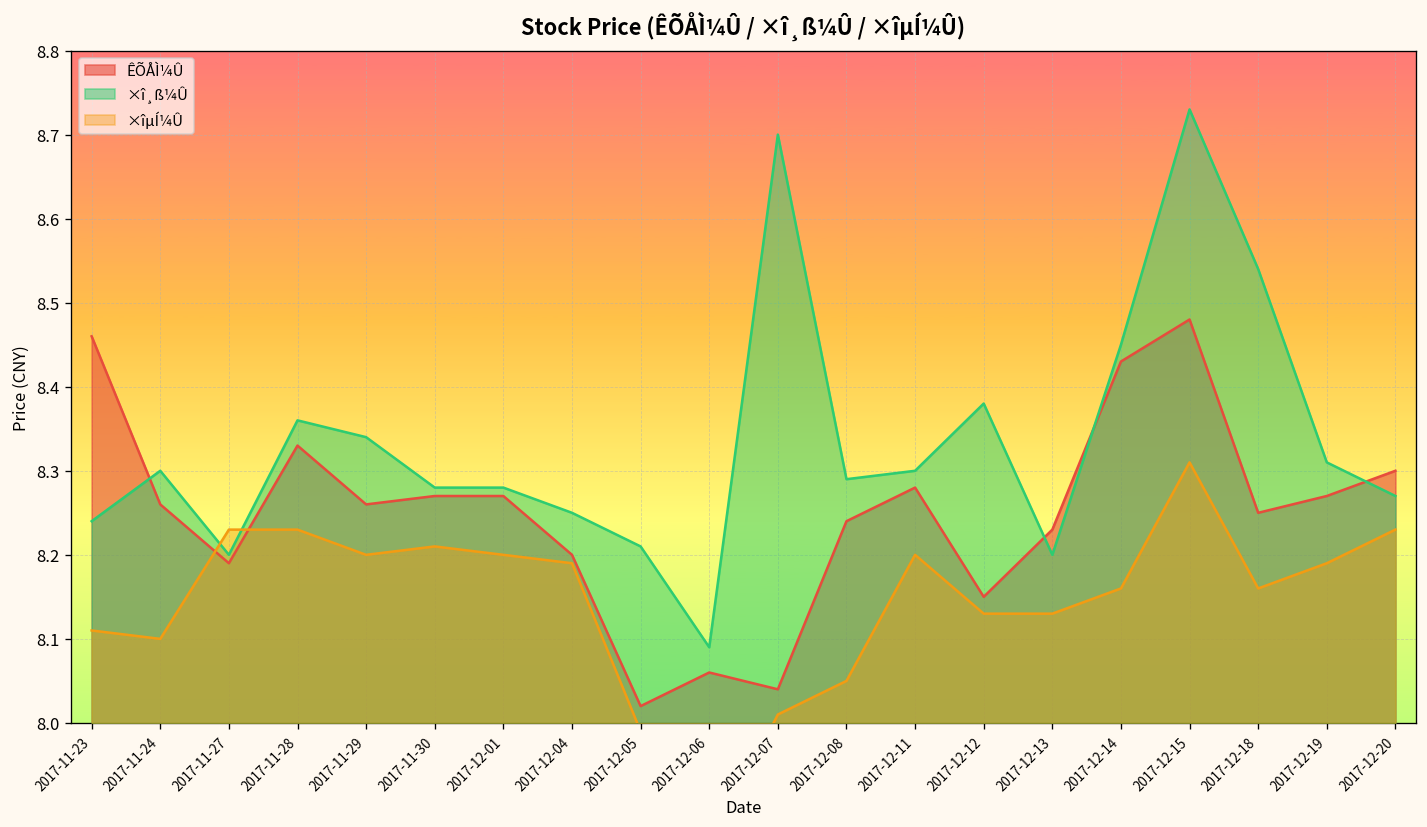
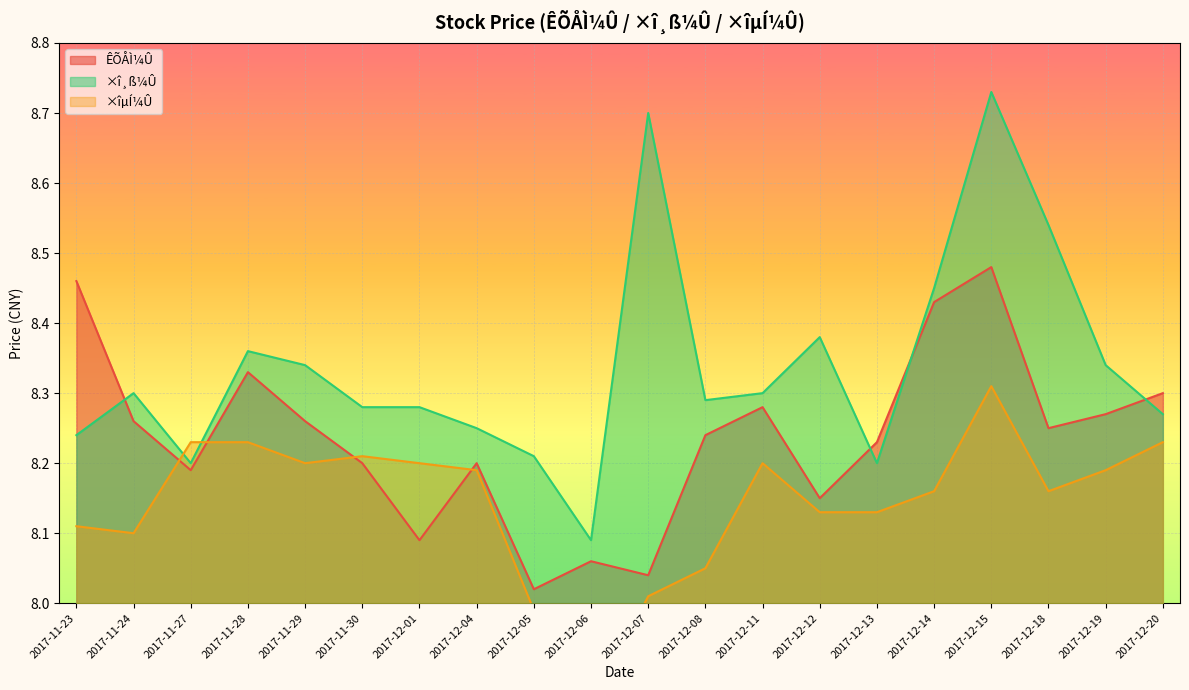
ÊÕÅÌ¼Û, 2017-11-30: 8.27 -> 8.20
ÊÕÅÌ¼Û, 2017-12-01: 8.27 -> 8.09
×î¸ß¼Û, 2017-12-19: 8.31 -> 8.34
